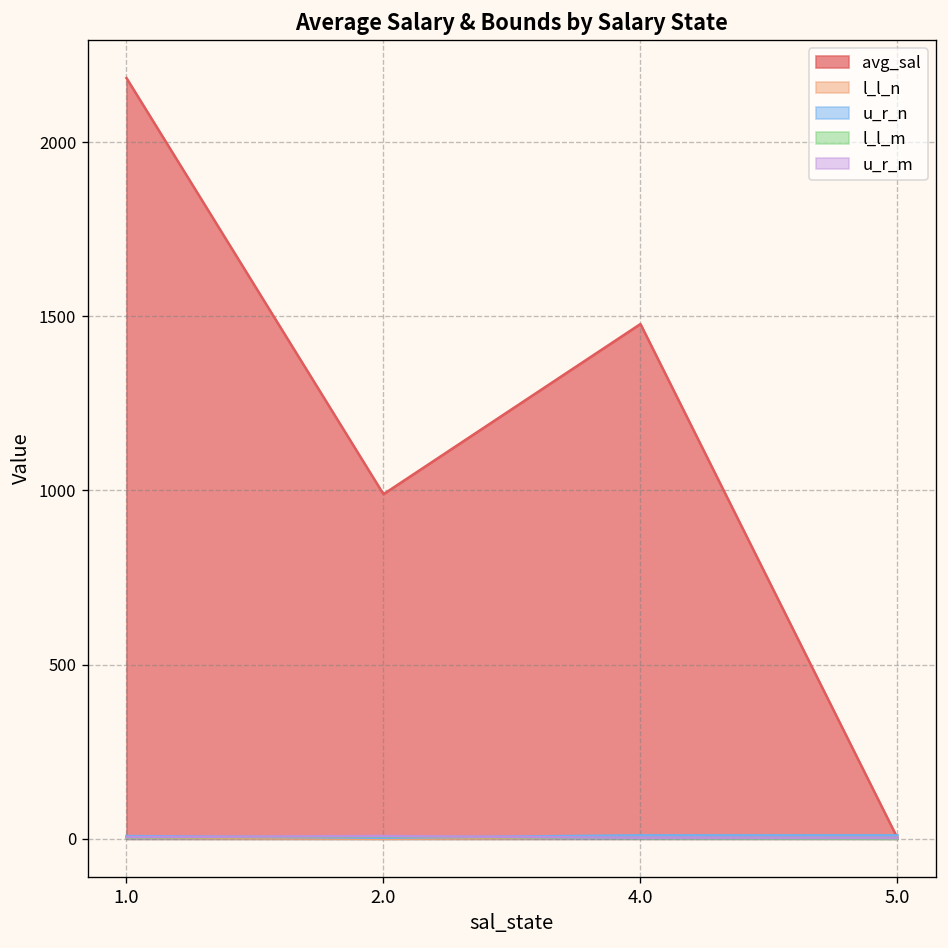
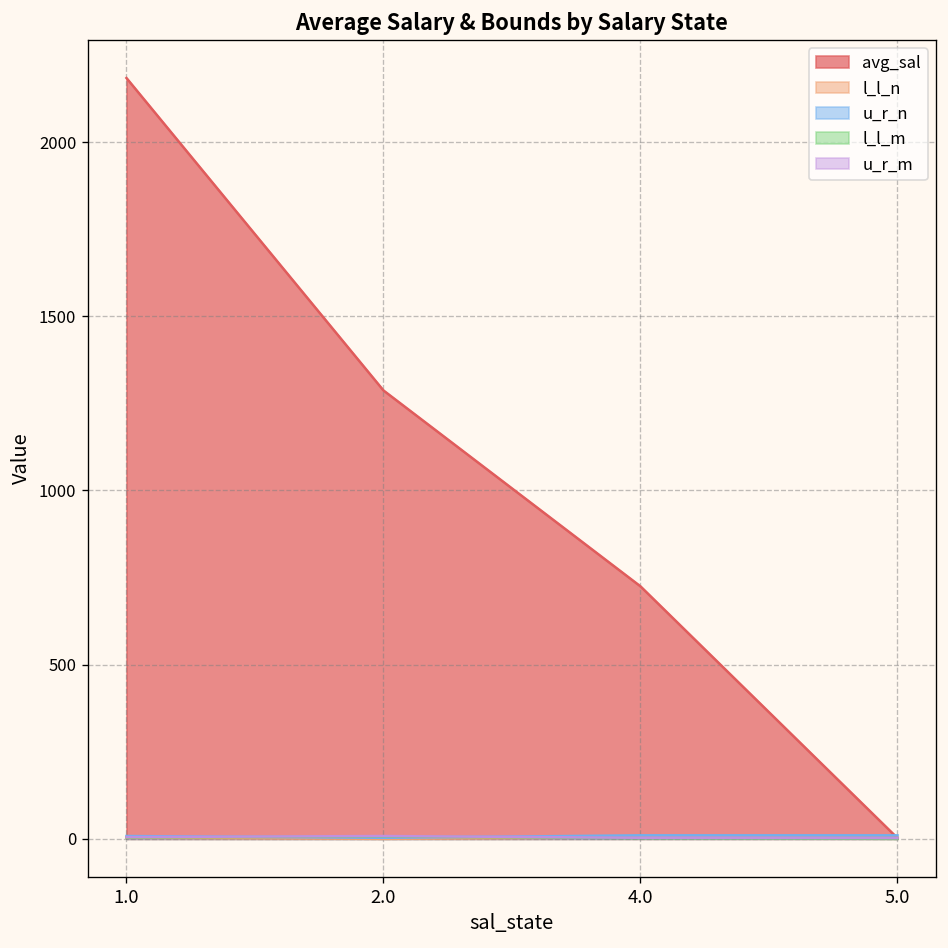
avg_sal, 2.0: 990 -> 1290
avg_sal, 4.0: 1480 -> 720
